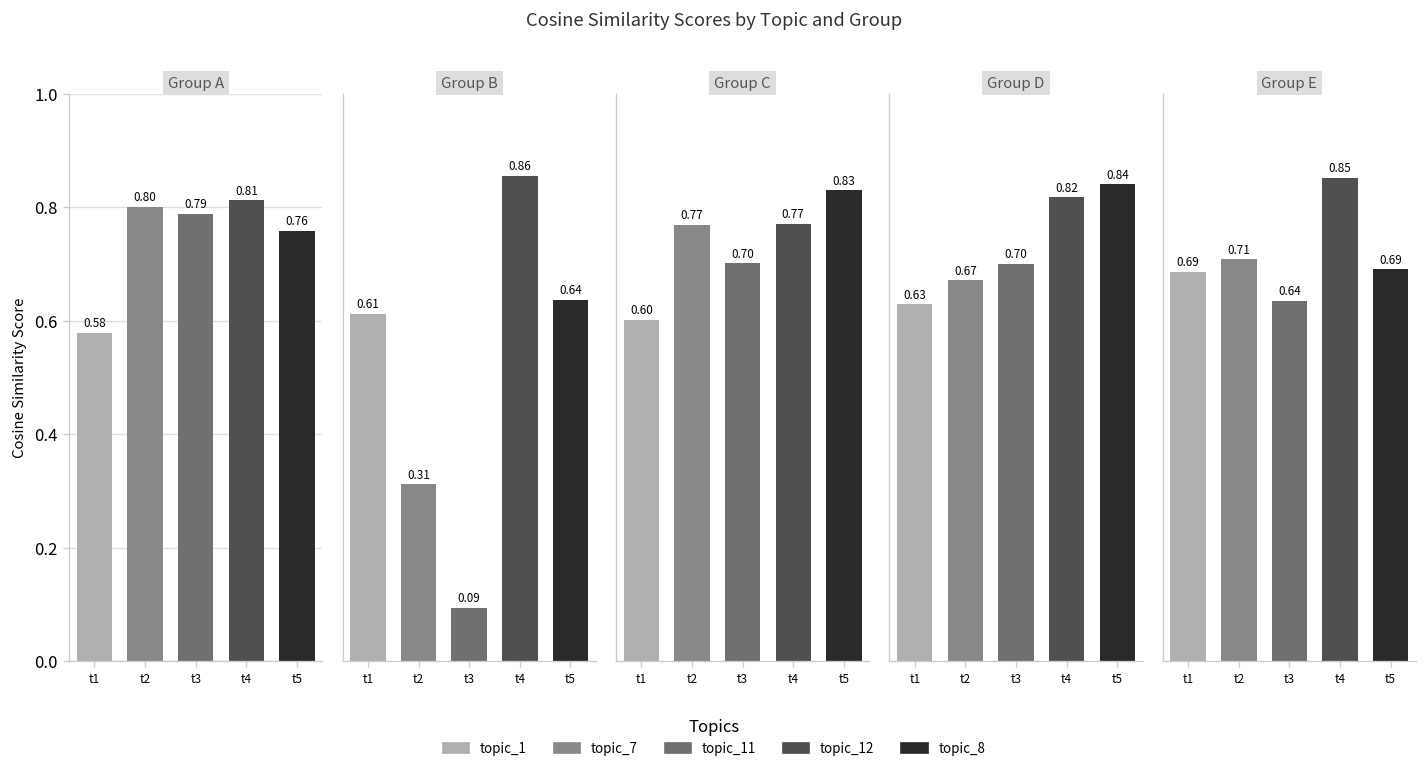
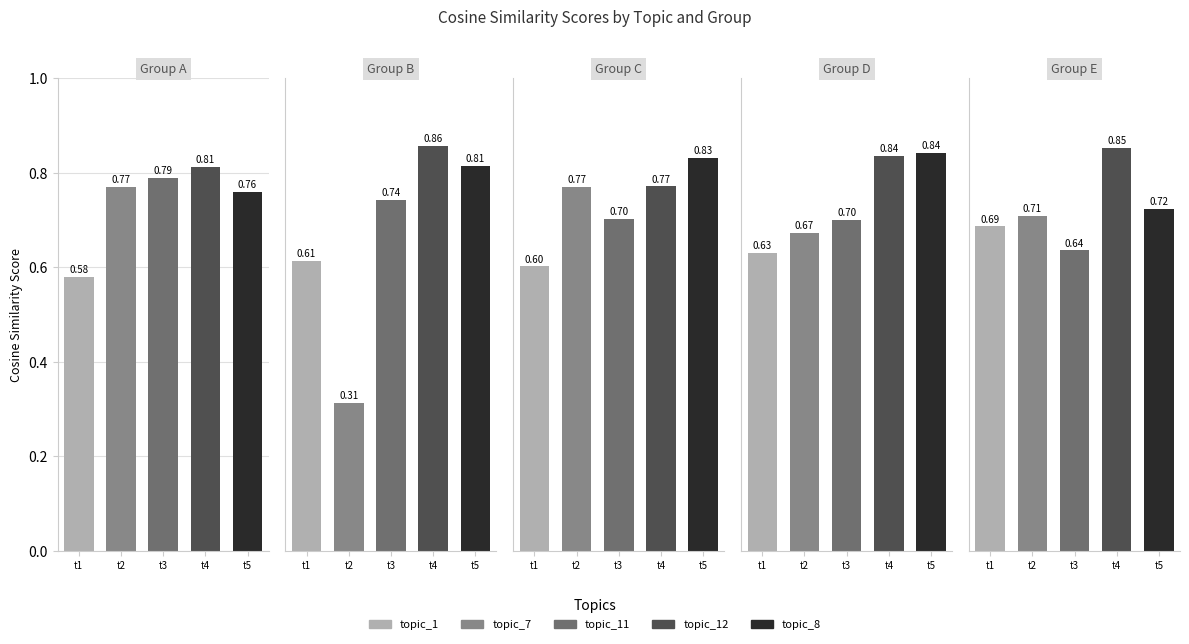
Group A, t2: 0.80 -> 0.77
Group B, t3: 0.09 -> 0.74
Group B, t5: 0.64 -> 0.81
Group D, t4: 0.82 -> 0.84
Group E, t5: 0.69 -> 0.72
